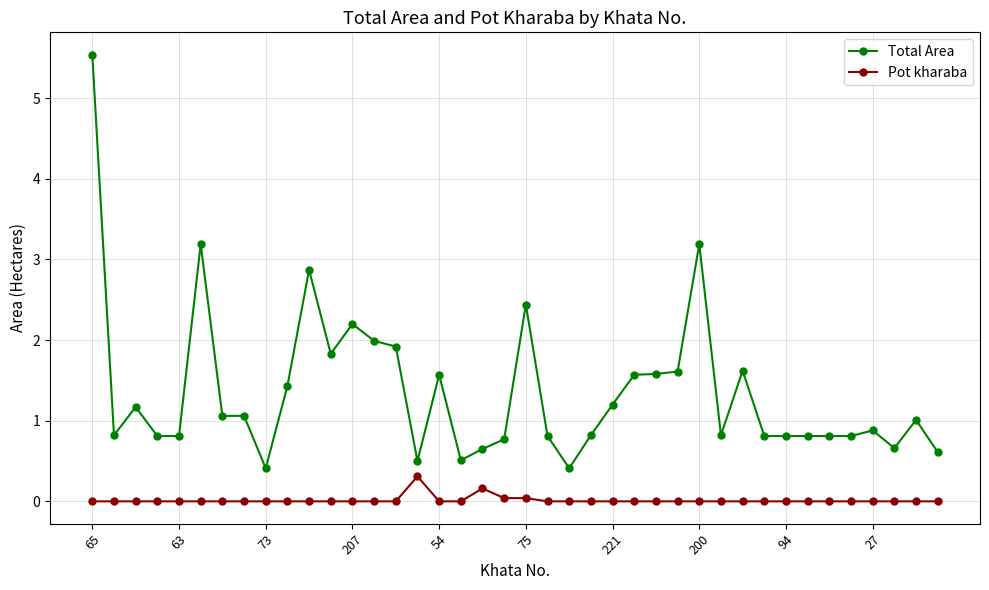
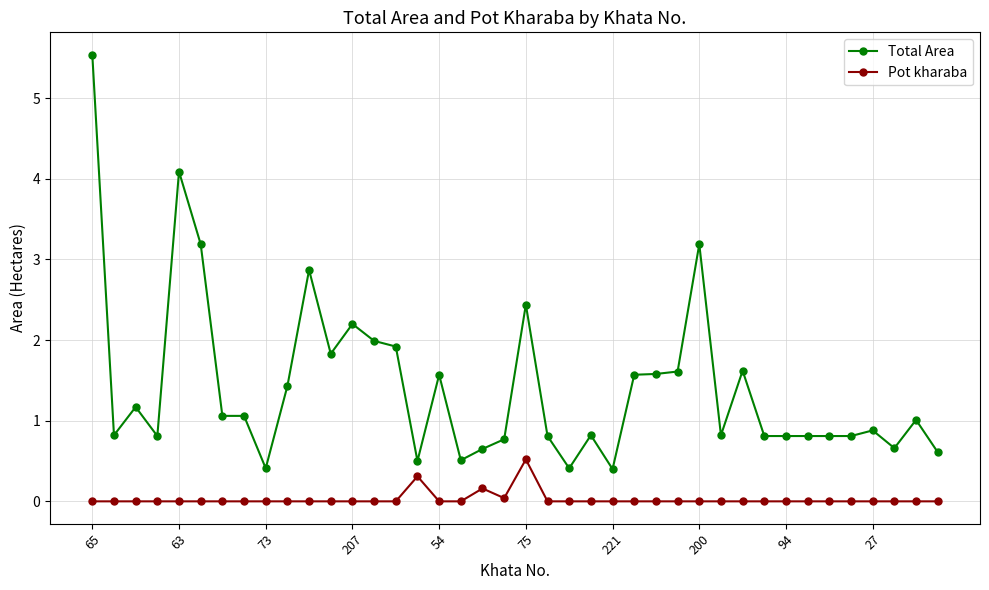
Total Area, 63: 0.8 -> 4.1
Pot kharaba, 75: 0.0 -> 0.5
Total Area, 221: 1.2 -> 0.4
